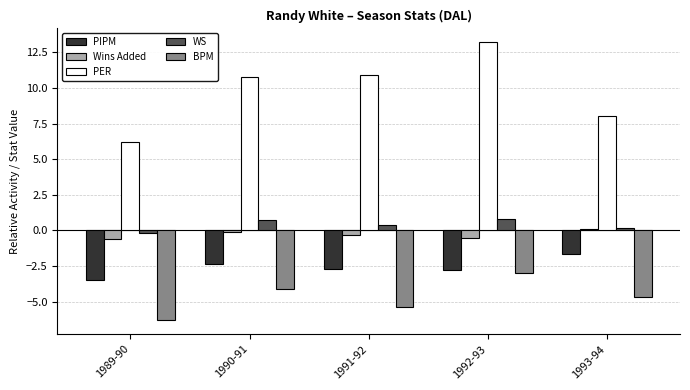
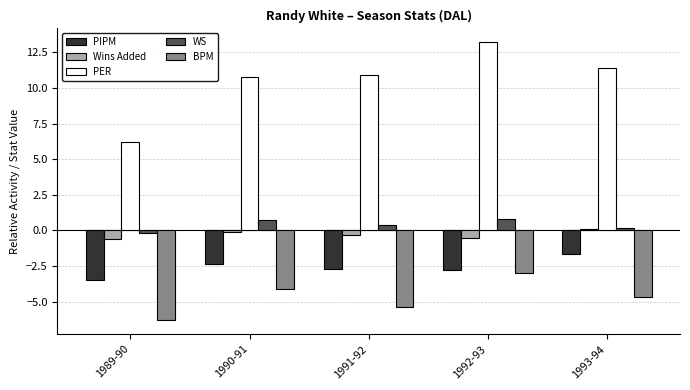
PER, 1993-94: 8.0 -> 11.4
